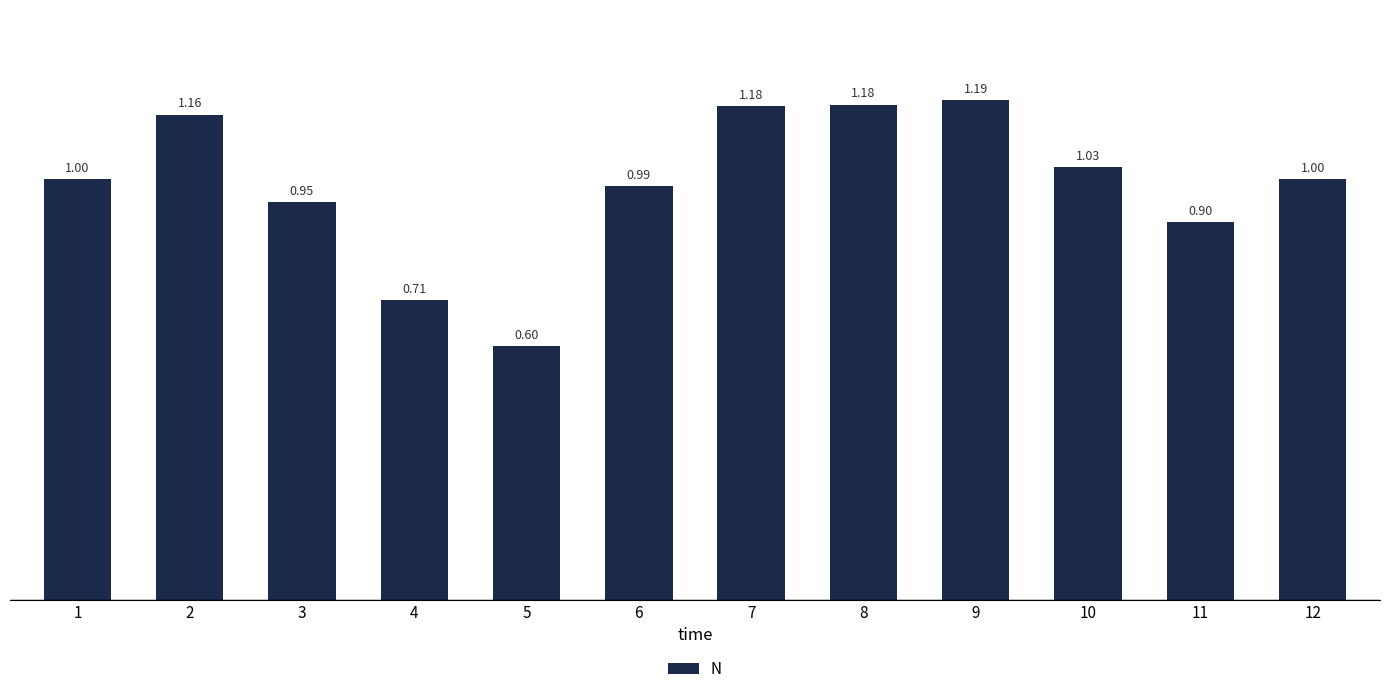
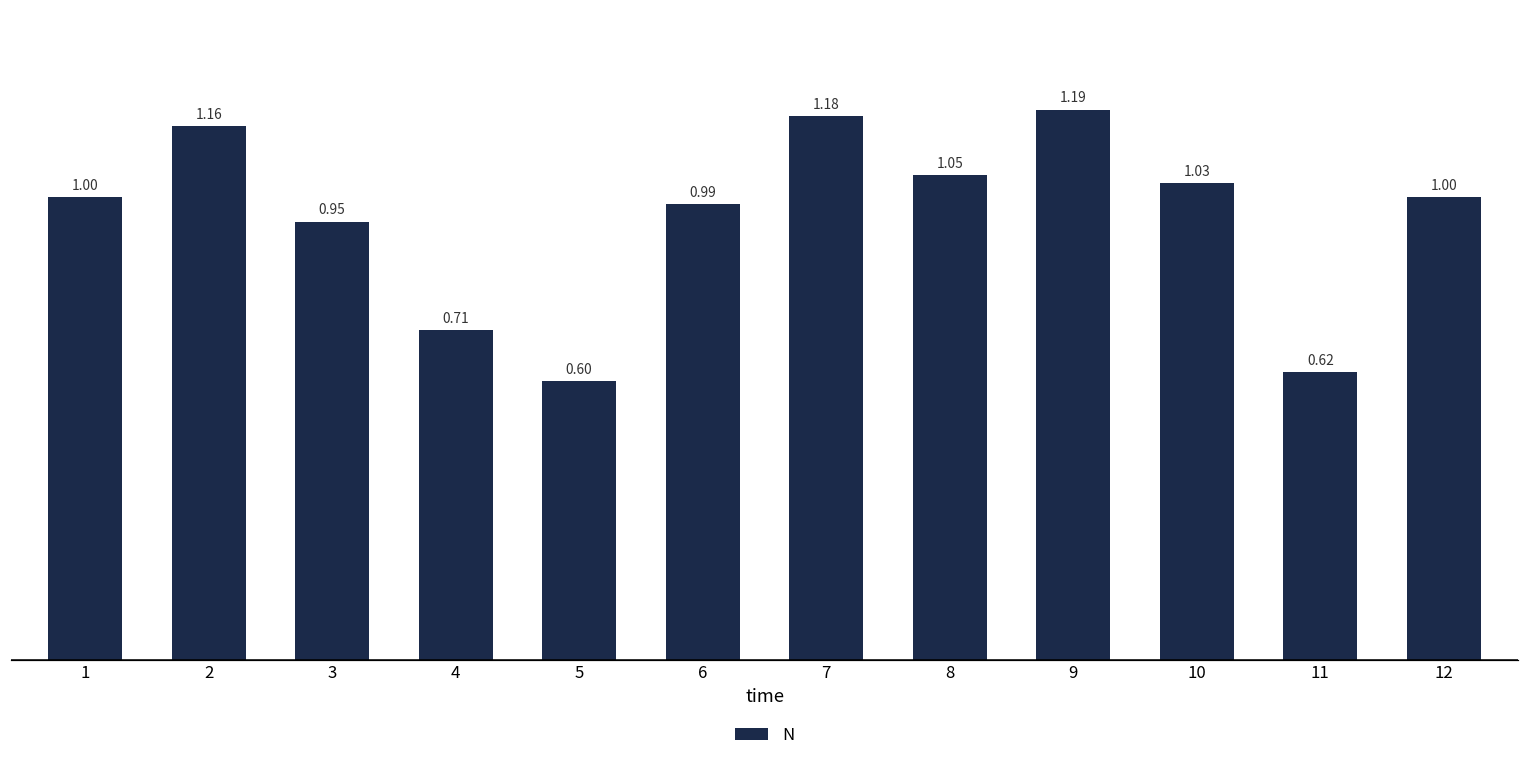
8: 1.18 -> 1.05
11: 0.90 -> 0.62
